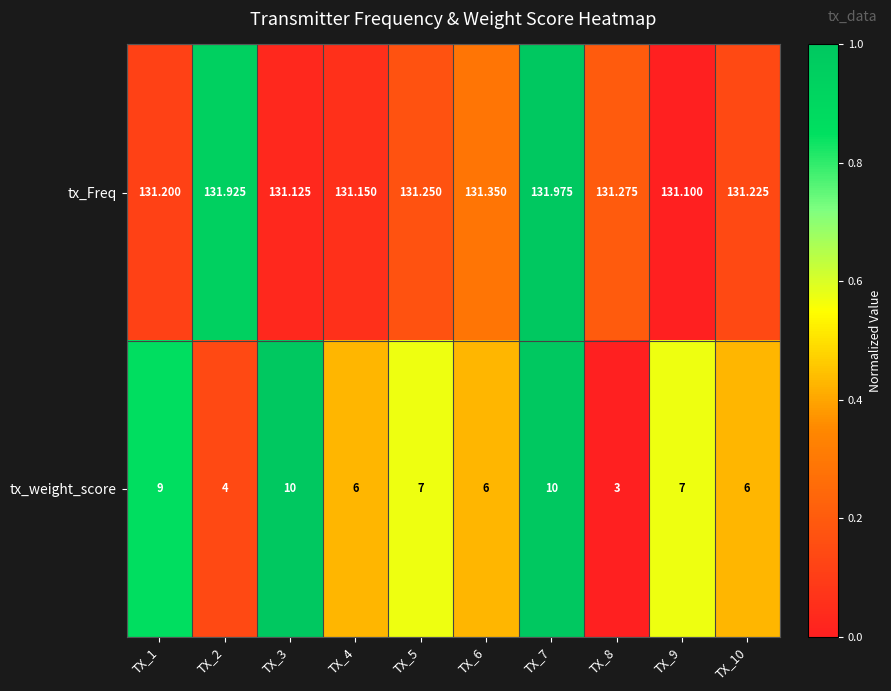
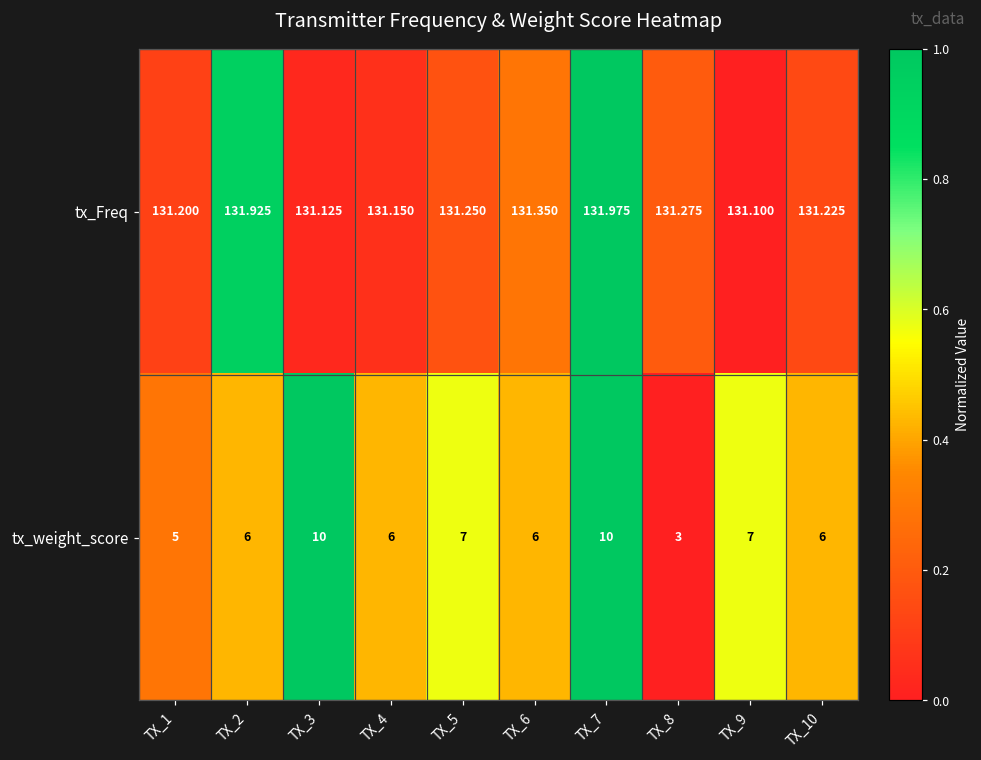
tx_weight_score, TX_1: 9 -> 5
tx_weight_score, TX_2: 4 -> 6
